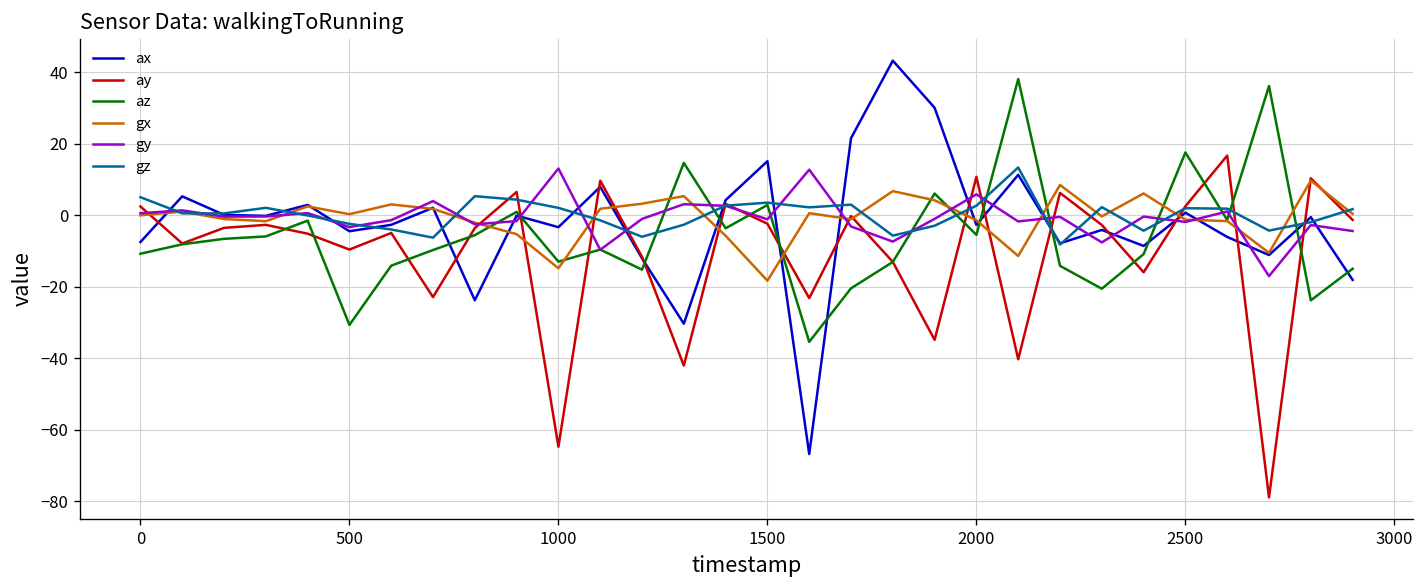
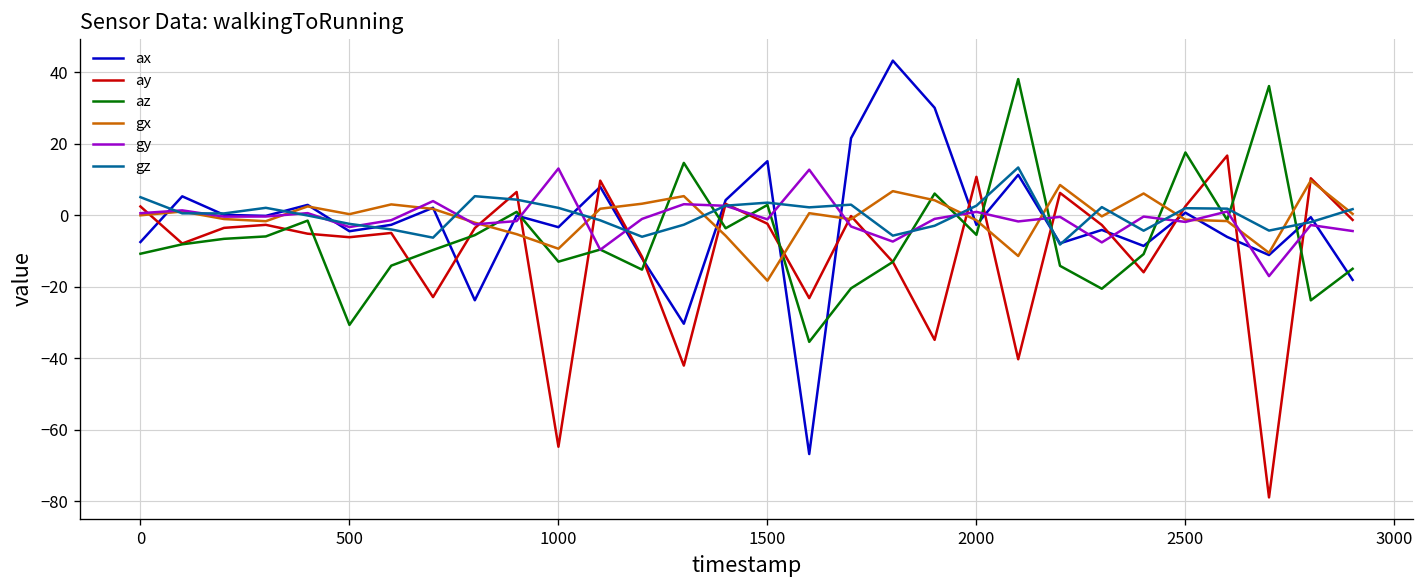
ay, 500: -10 -> -6
gx, 1000: -15 -> -9
gy, 2000: 6 -> 1
